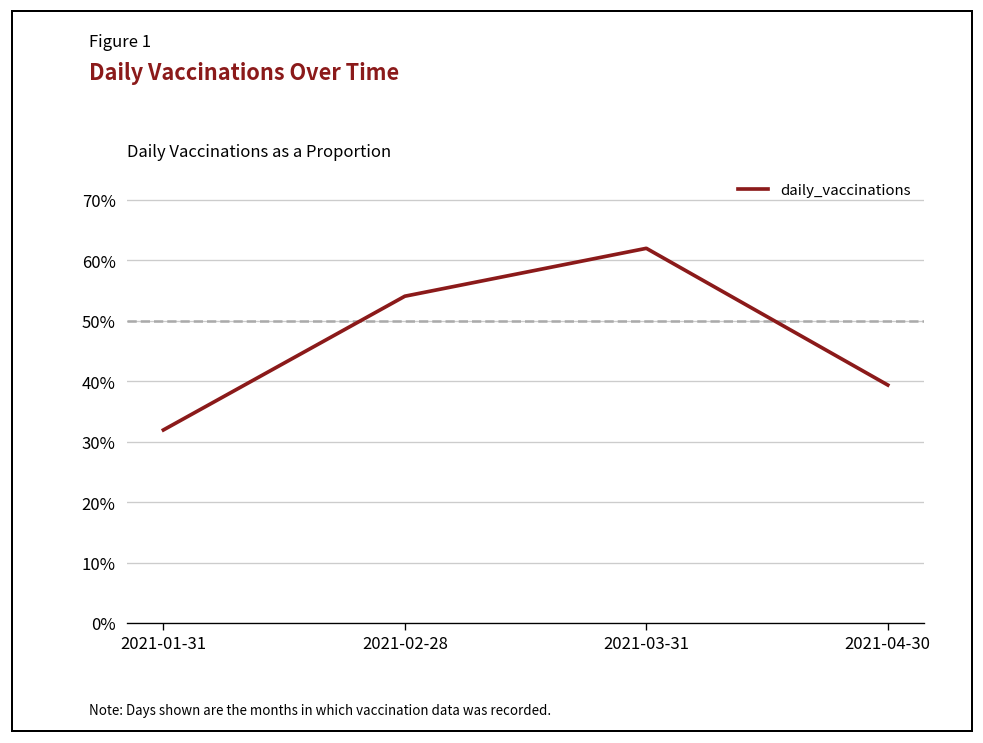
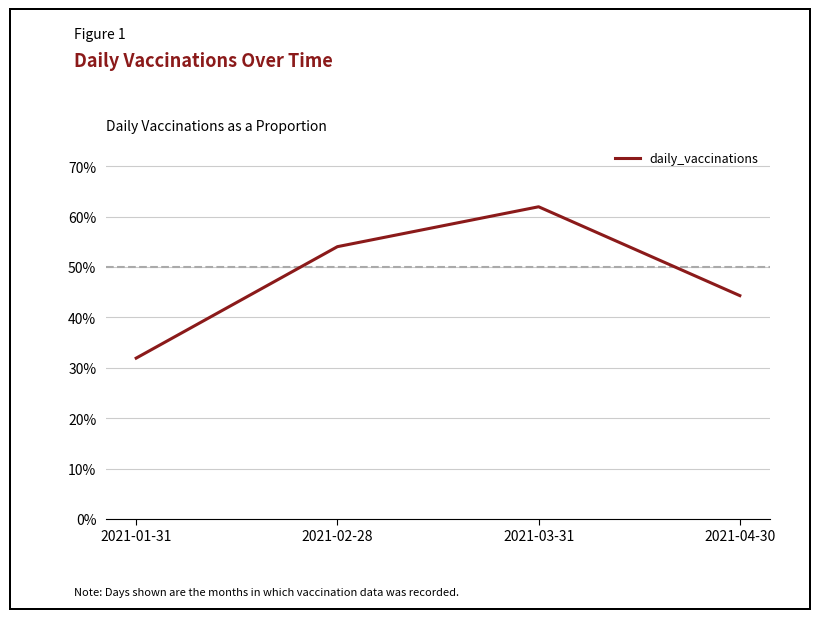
2021-04-30: 39% -> 44%
